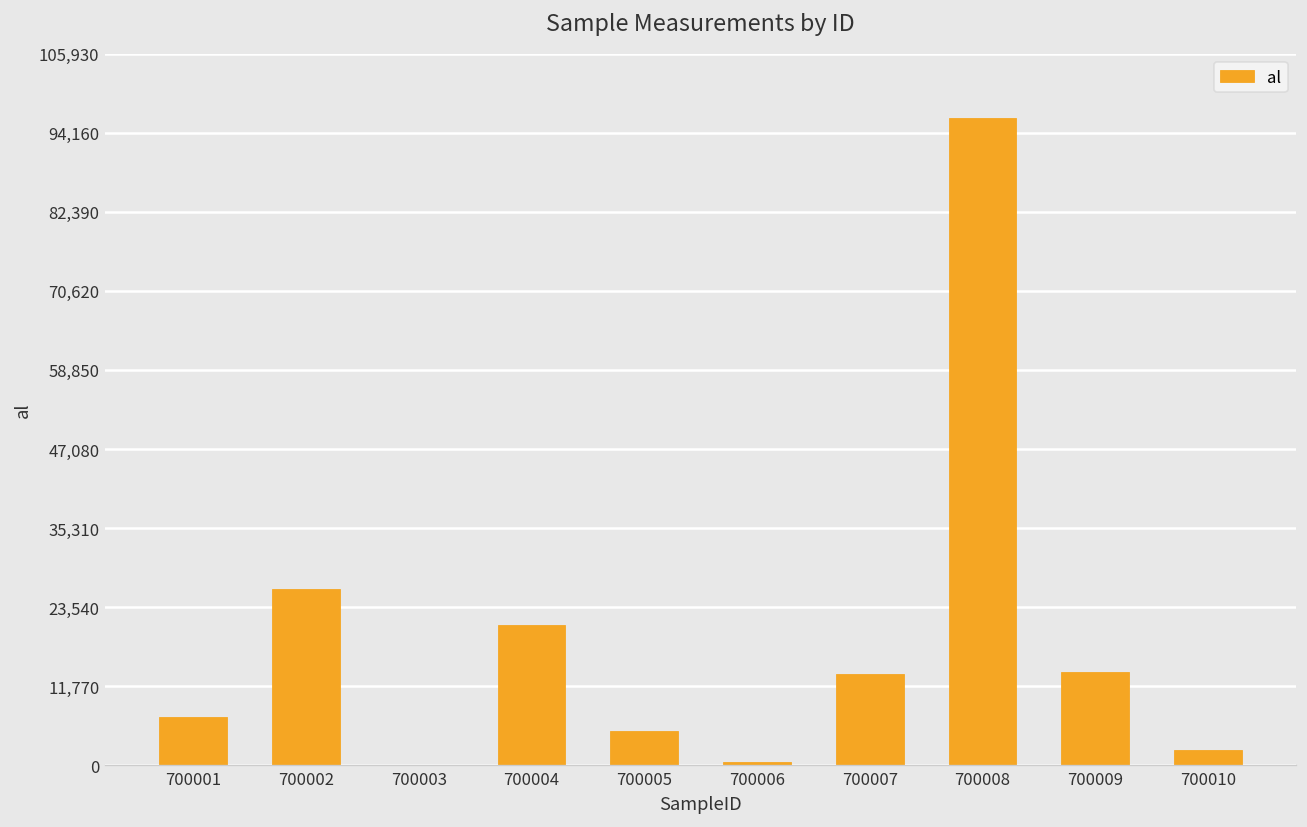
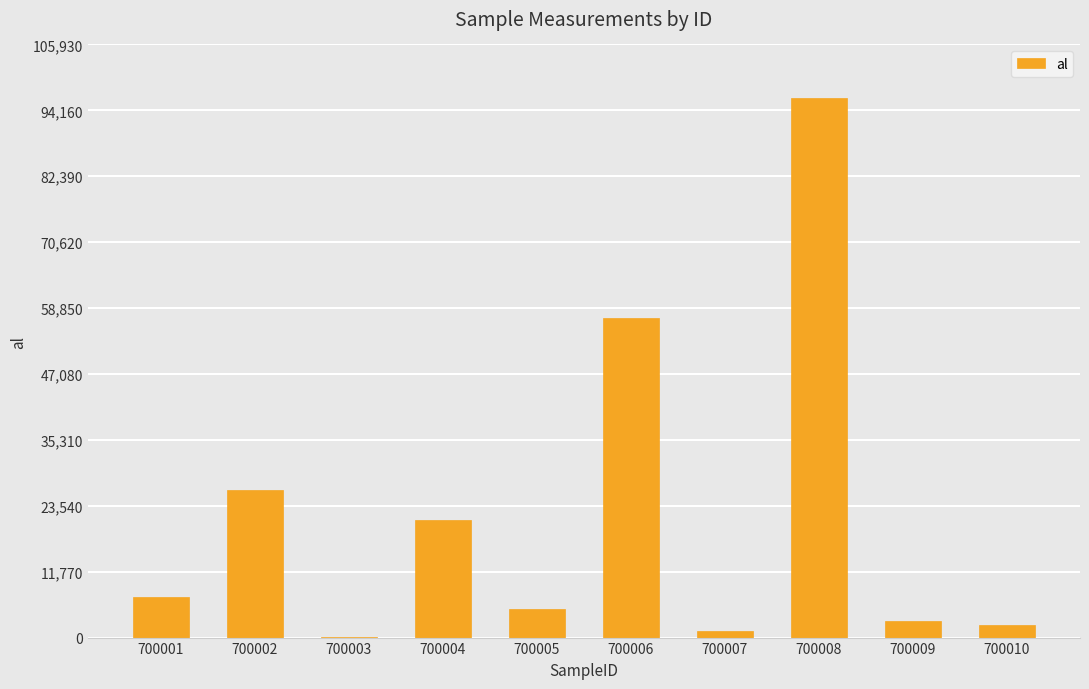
700006: 1,000 -> 57,000
700007: 14,000 -> 1,000
700009: 14,000 -> 3,000
